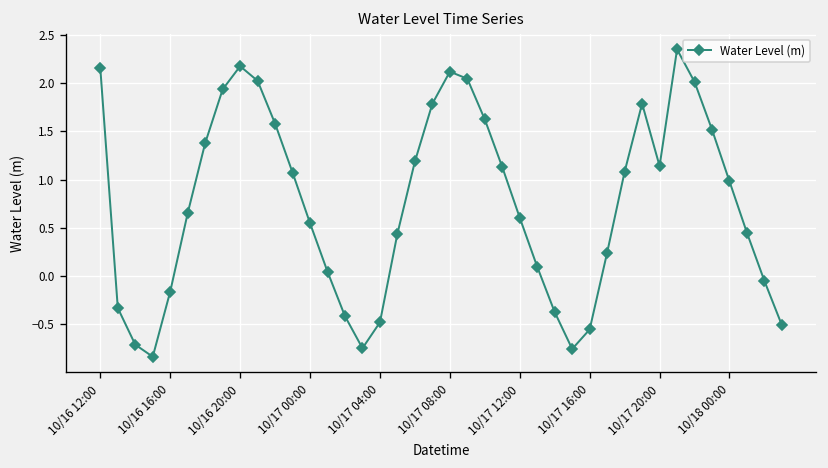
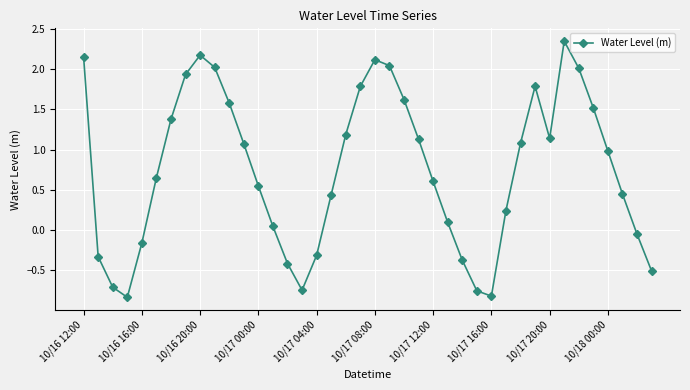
10/17 04:00: -0.5 -> -0.3
10/17 16:00: -0.6 -> -0.8
